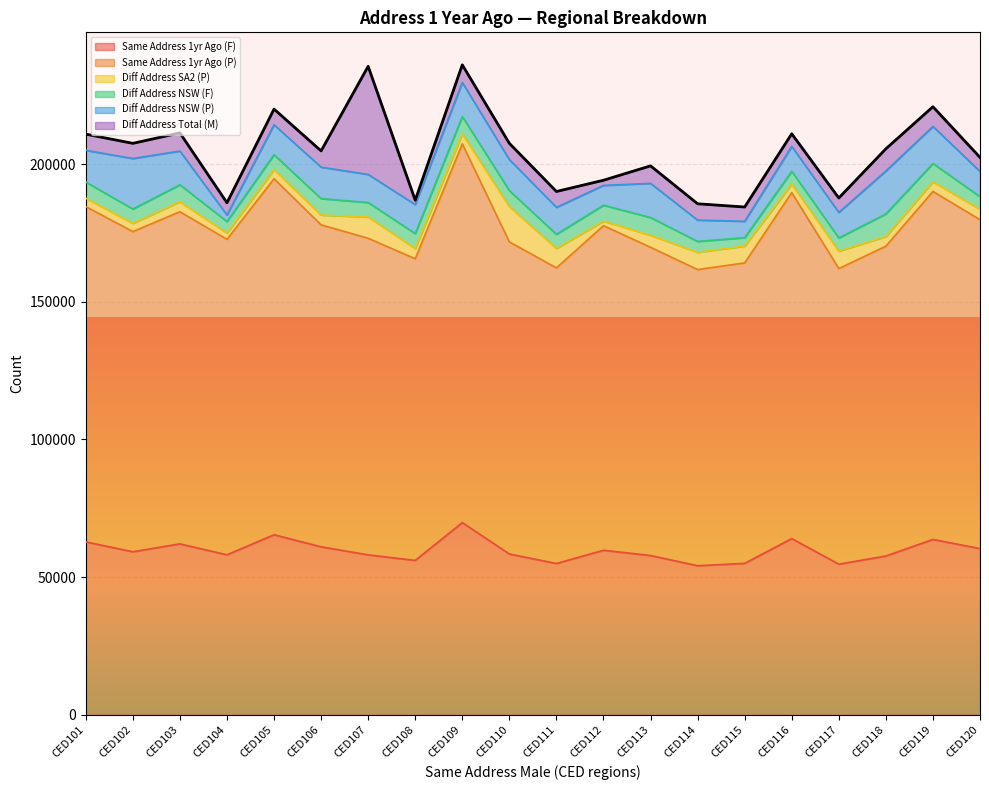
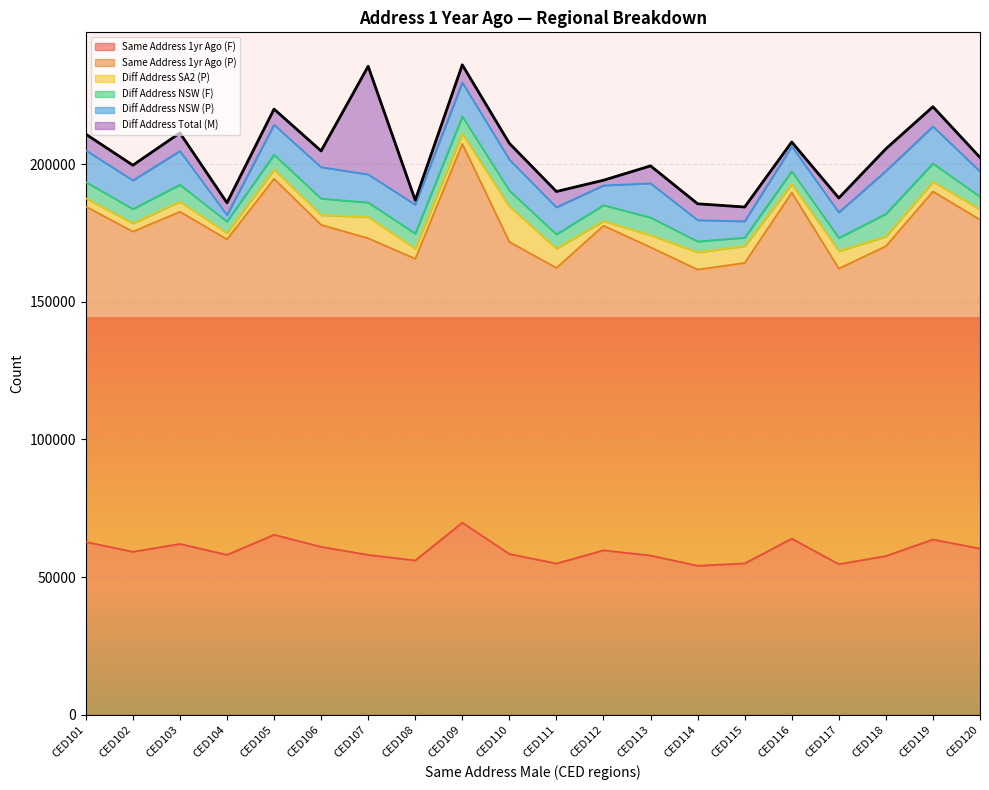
Diff Address NSW (P), CED102: 18000 -> 10000
Diff Address Total (M), CED116: 5000 -> 2000
